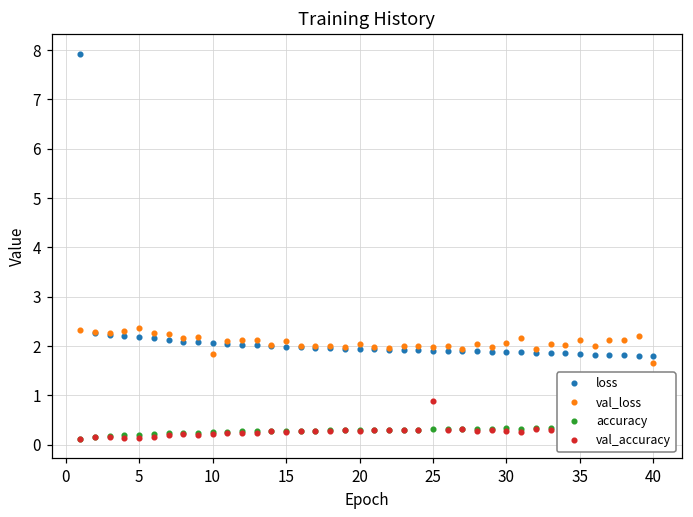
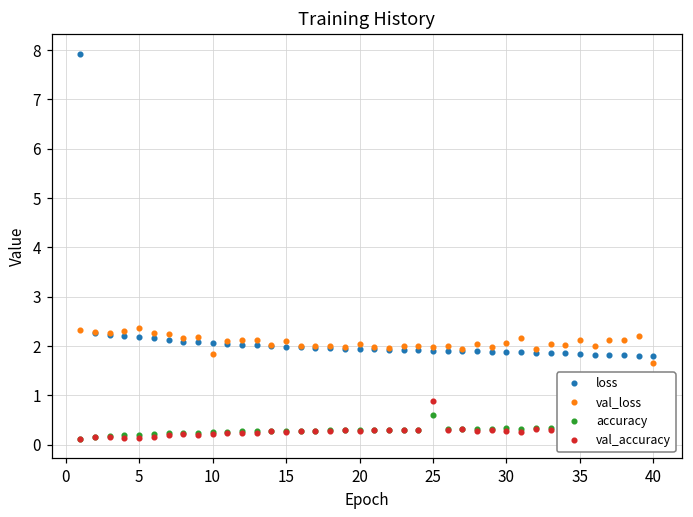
accuracy, 25: 0.3 -> 0.6
